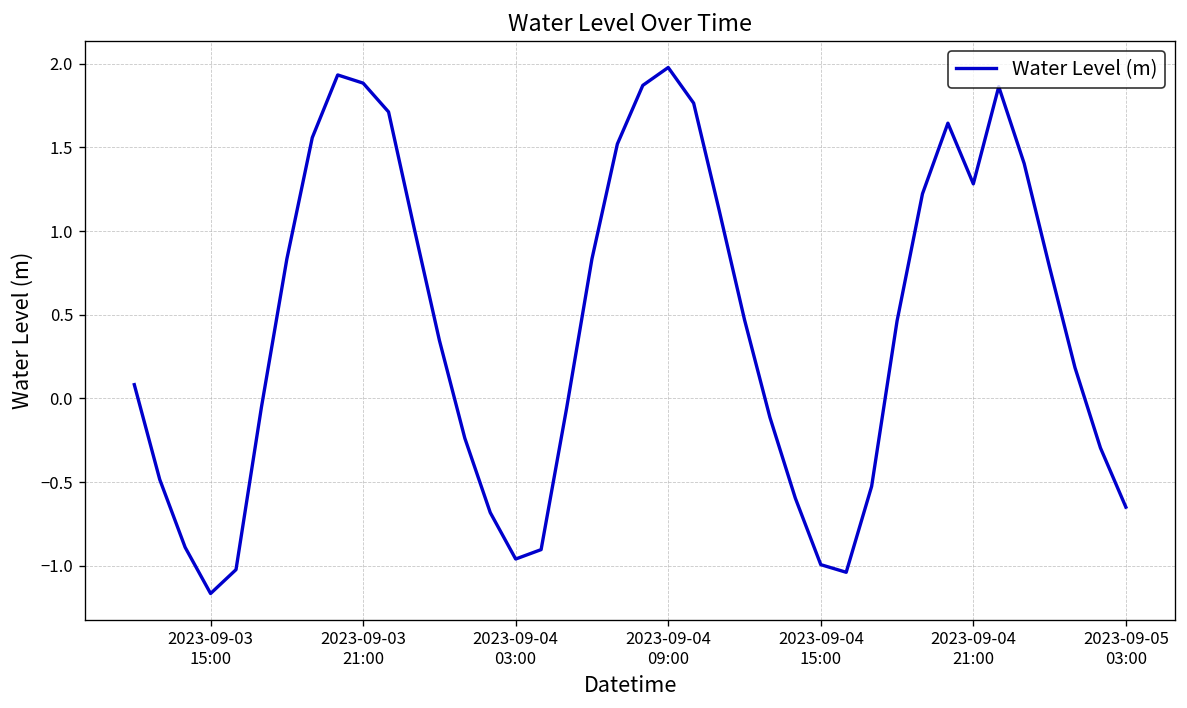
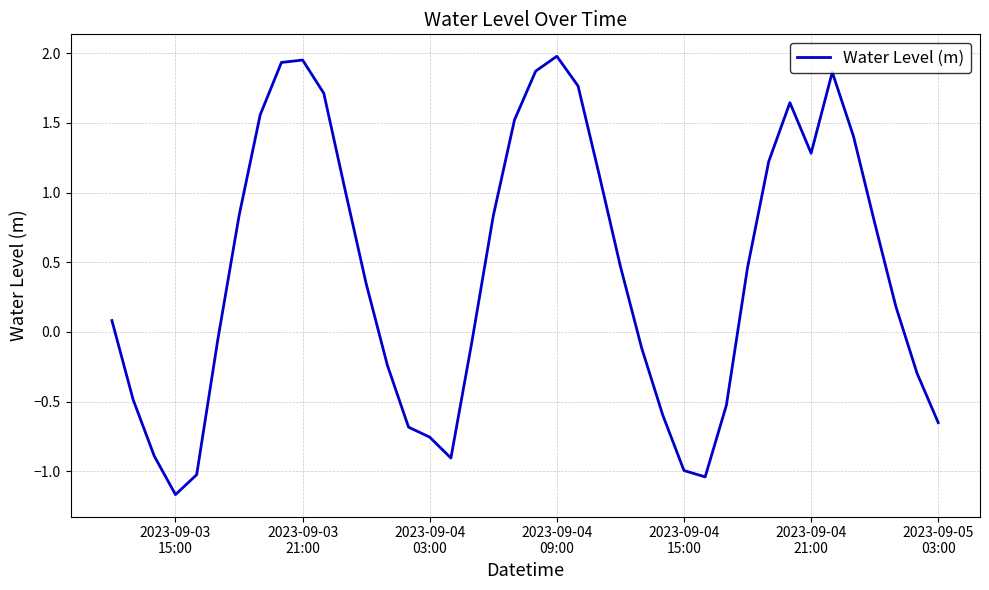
2023-09-03 21:00: 1.88 -> 1.95
2023-09-04 03:00: -0.96 -> -0.75
